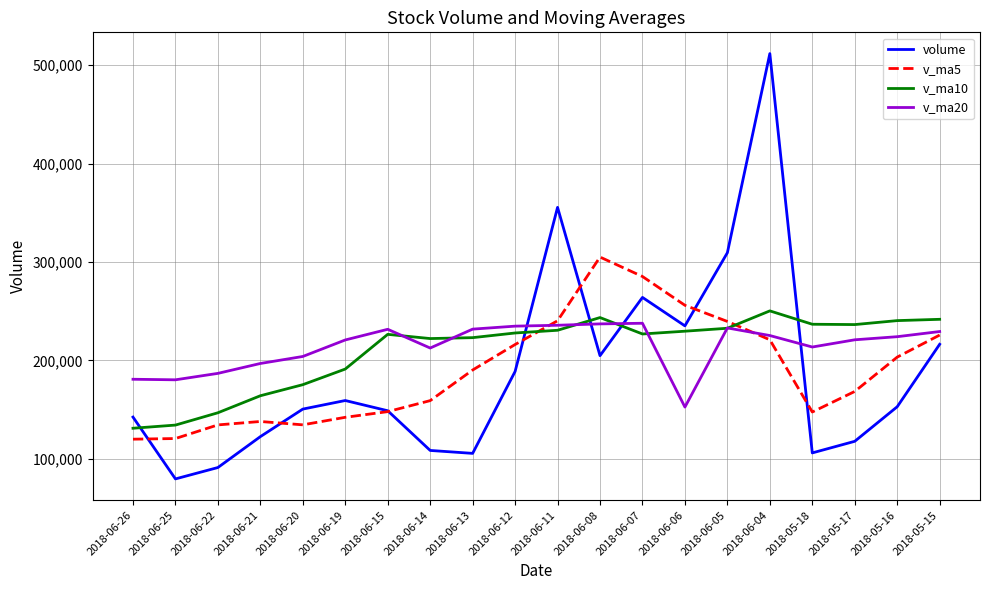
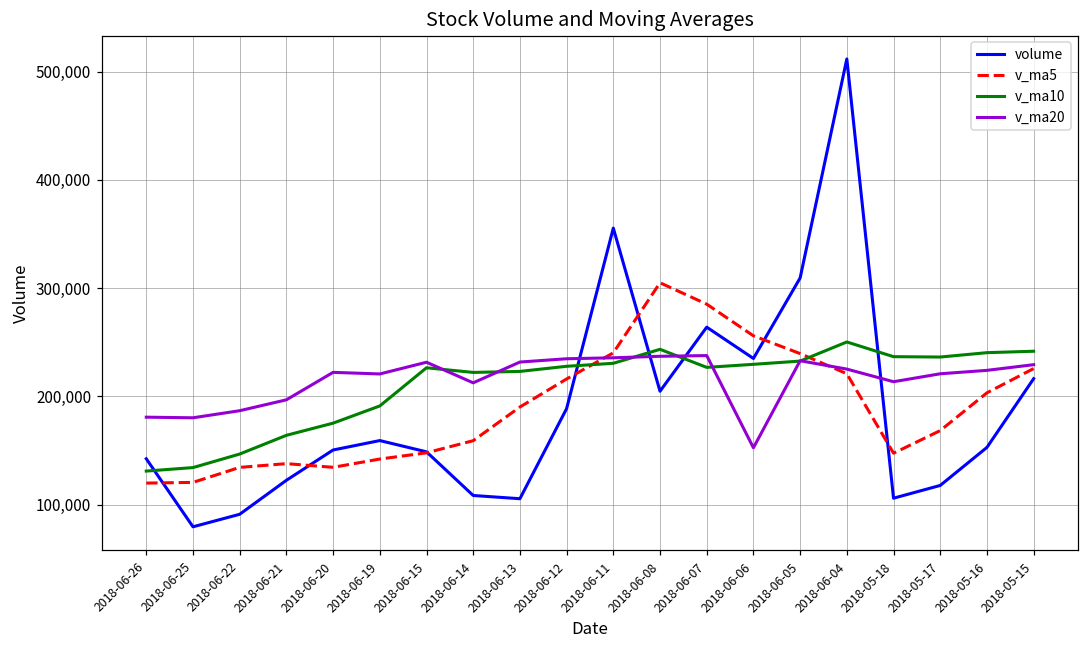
v_ma20, 2018-06-20: 200,000 -> 220,000
